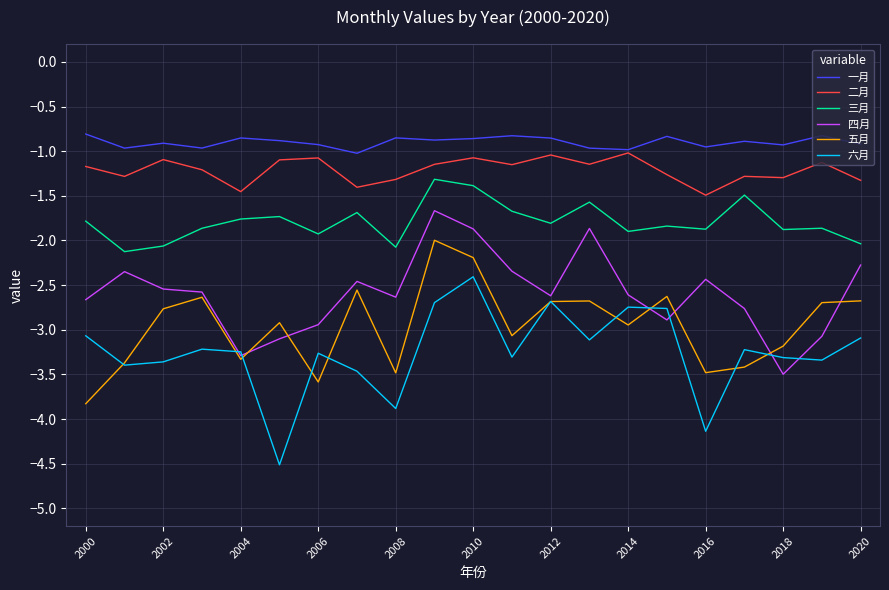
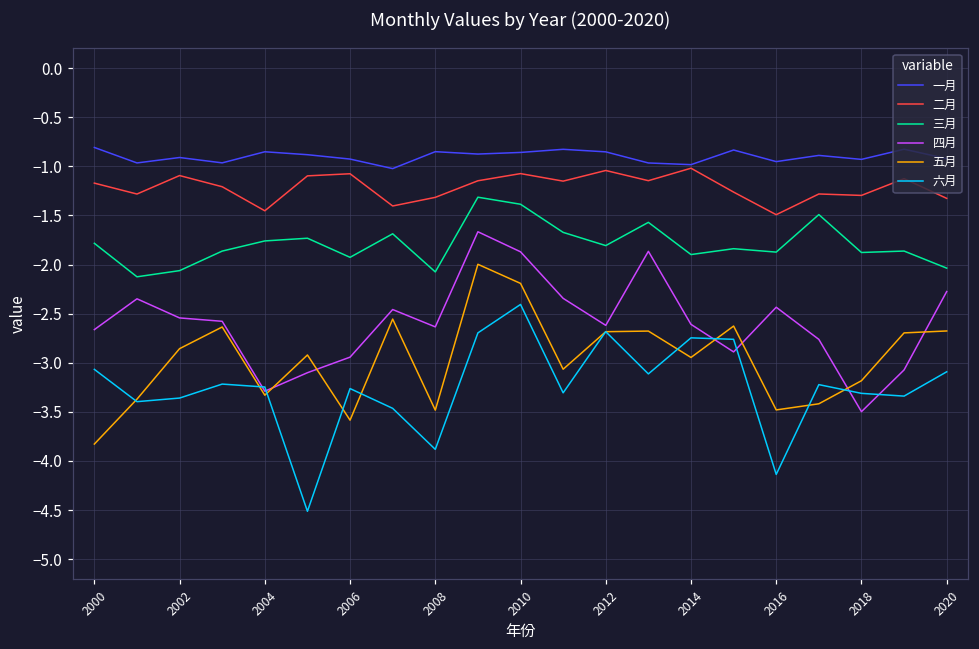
五月, 2002: -2.8 -> -2.9
